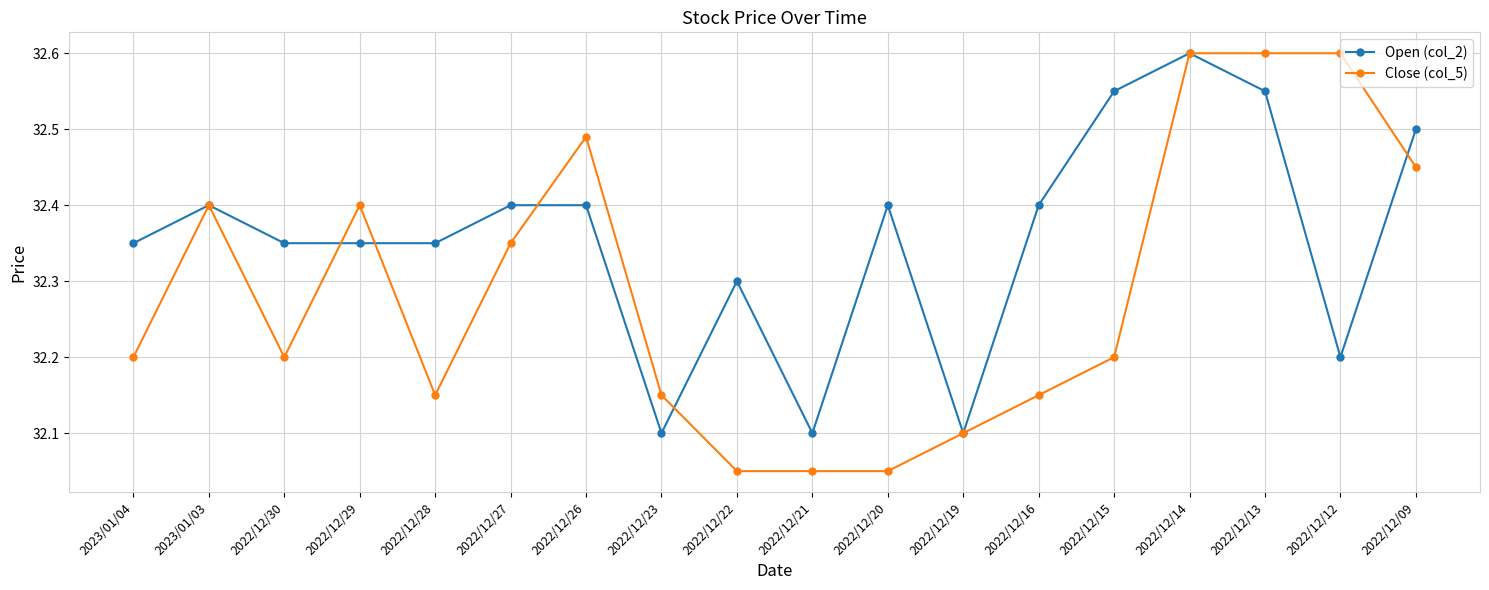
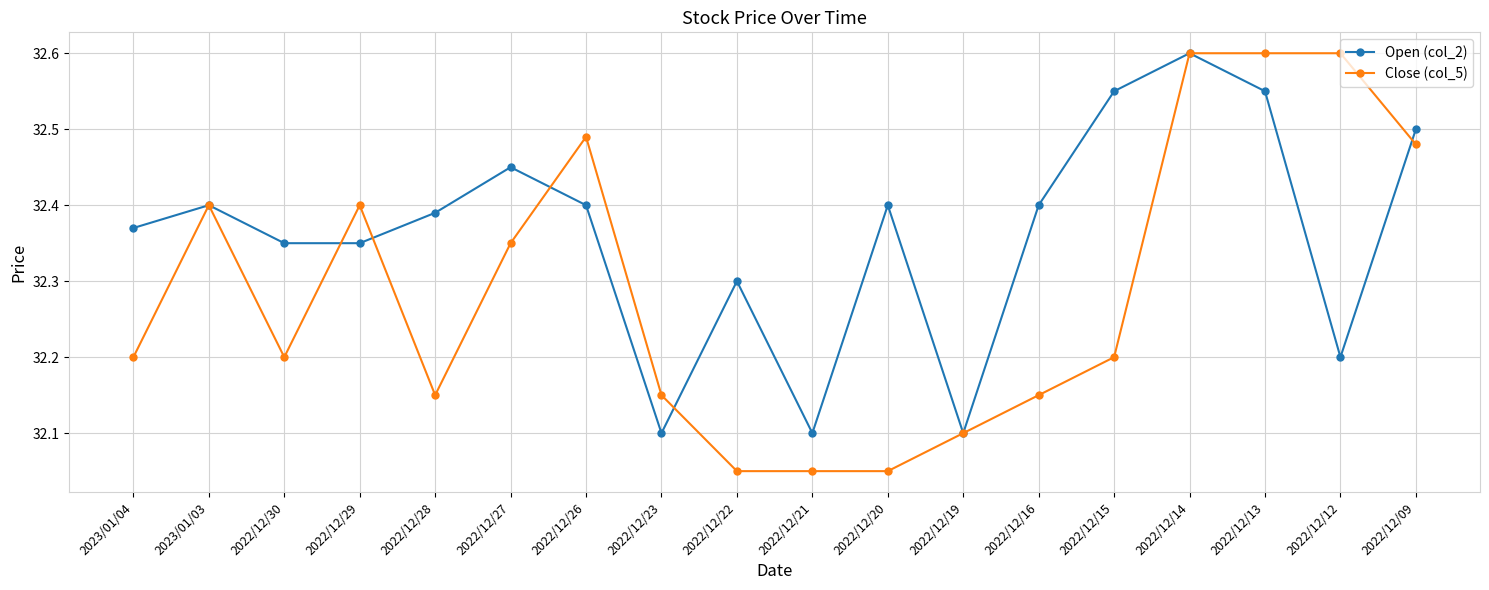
Open (col_2), 2023/01/04: 32.35 -> 32.37
Open (col_2), 2022/12/28: 32.35 -> 32.39
Open (col_2), 2022/12/27: 32.40 -> 32.45
Close (col_5), 2022/12/09: 32.45 -> 32.48
